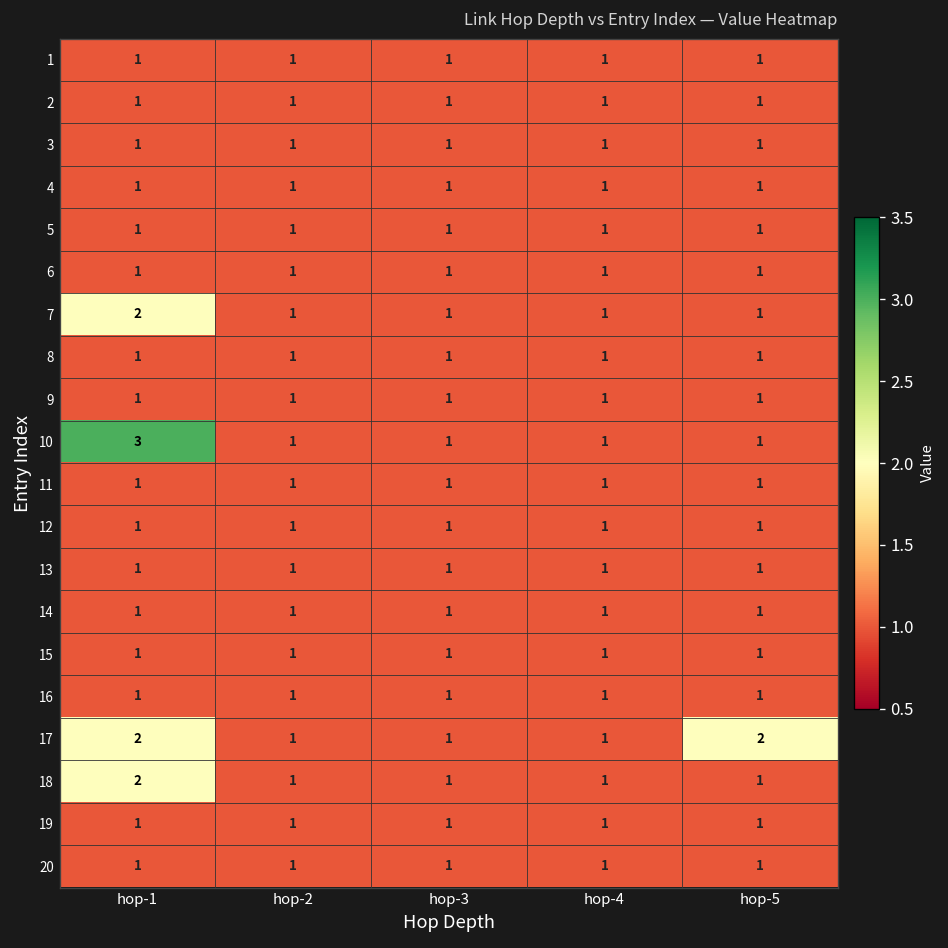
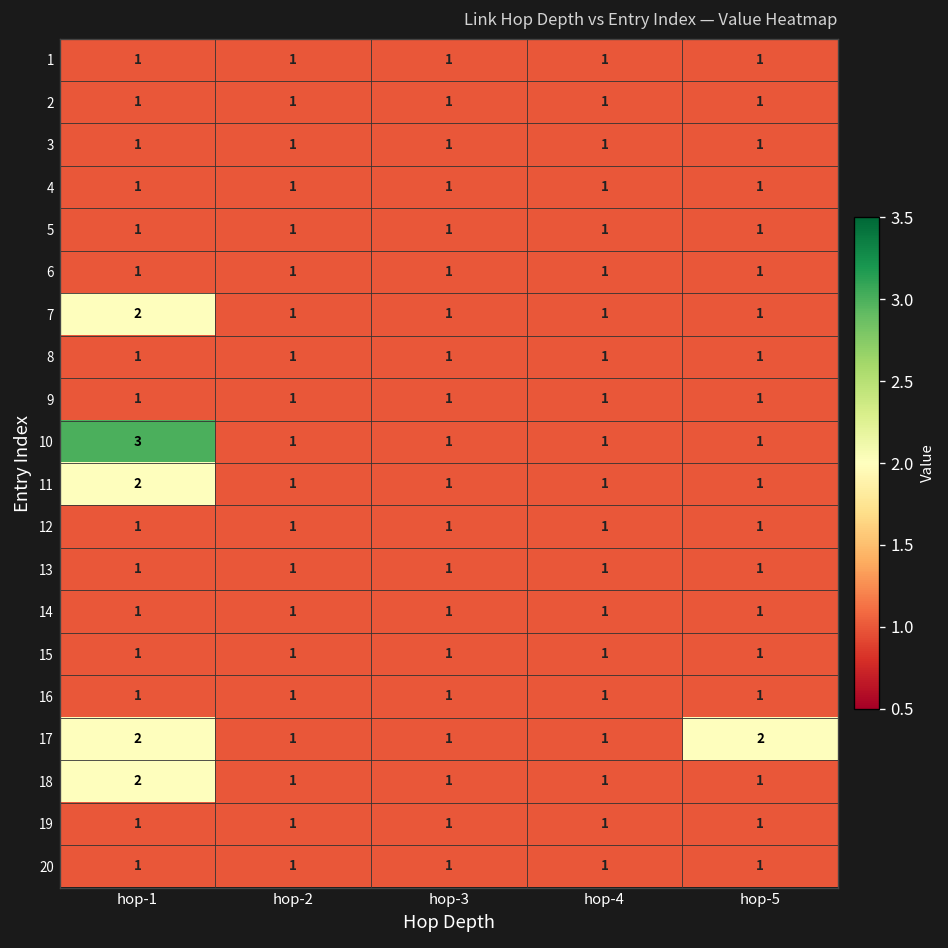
11, hop-1: 1 -> 2
